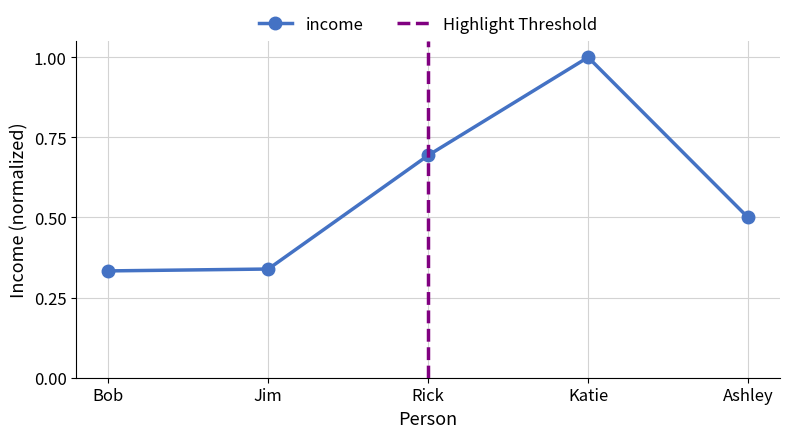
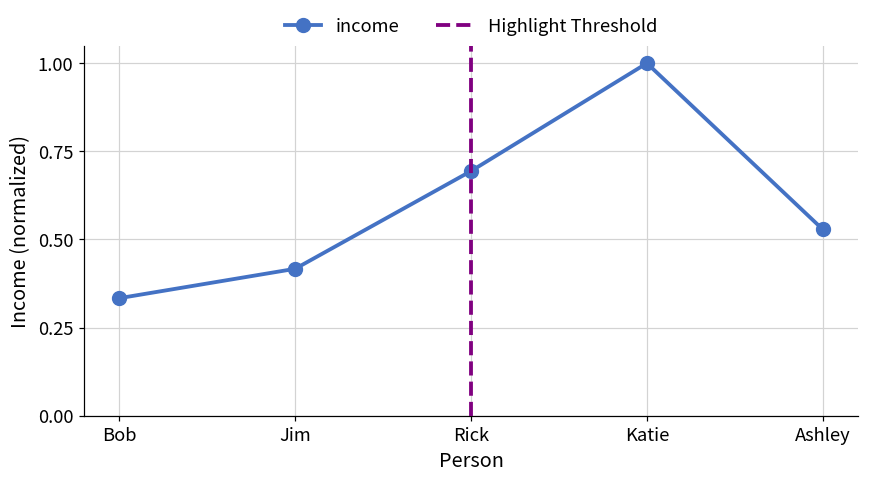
Jim: 0.34 -> 0.42
Ashley: 0.50 -> 0.53
